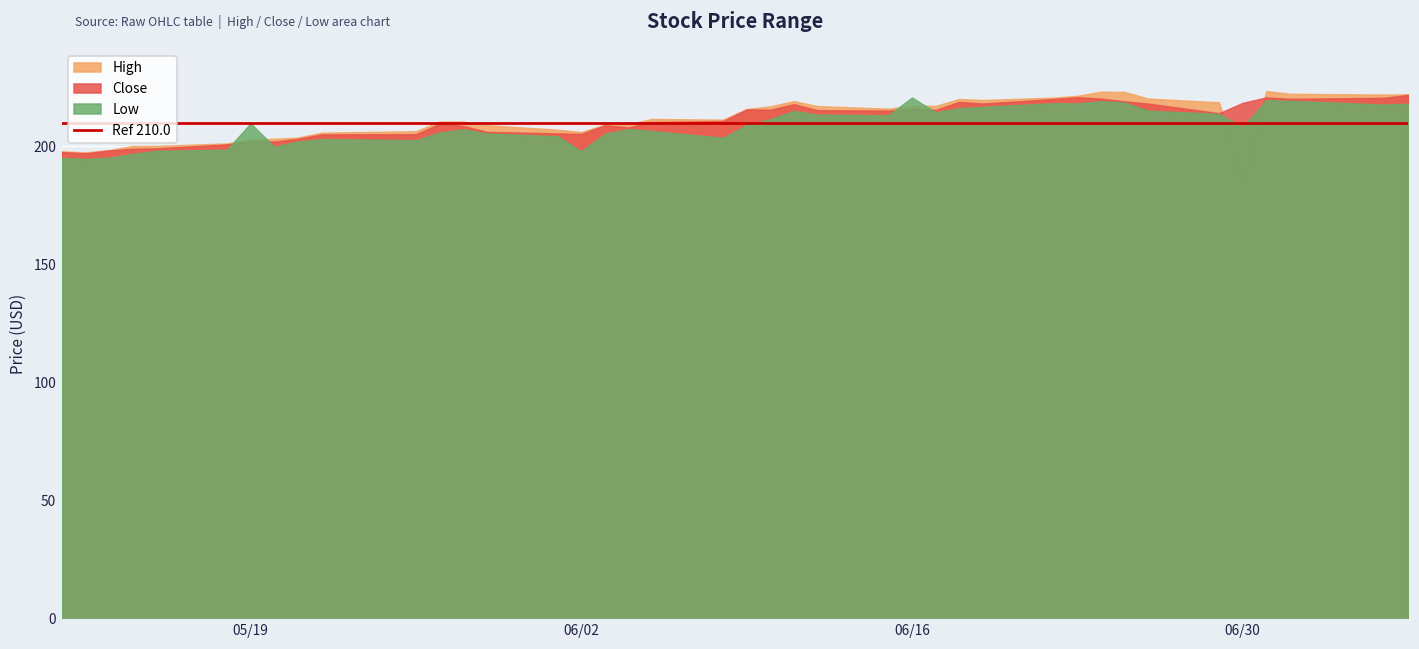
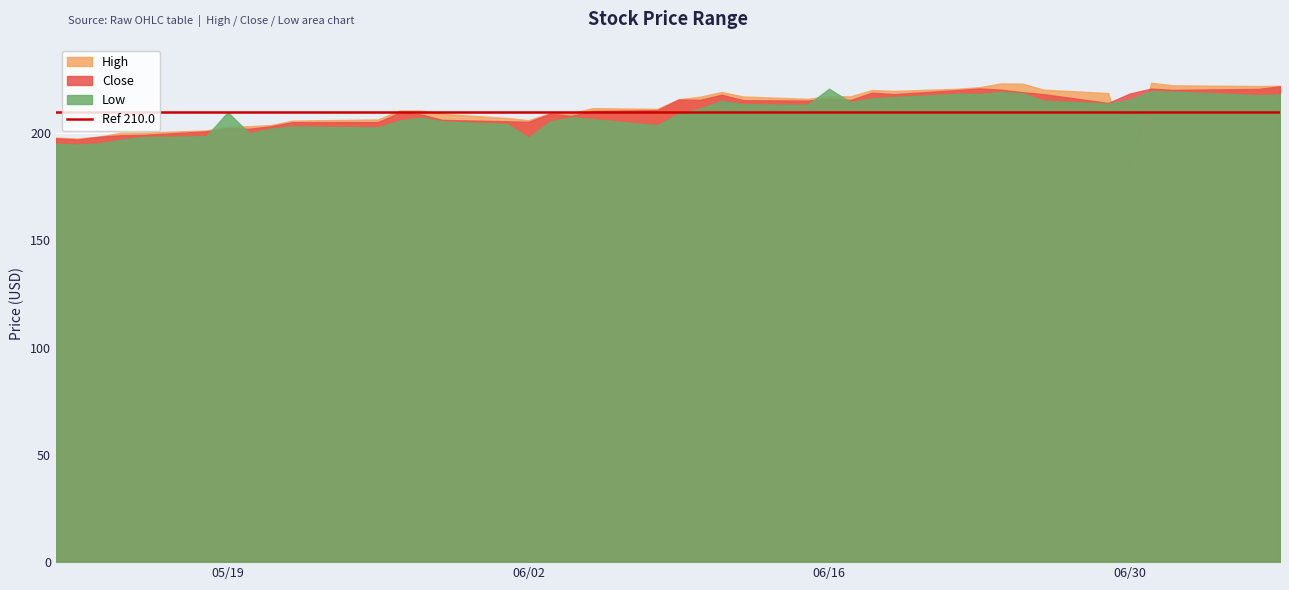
Low, 06/30: 208 -> 215
